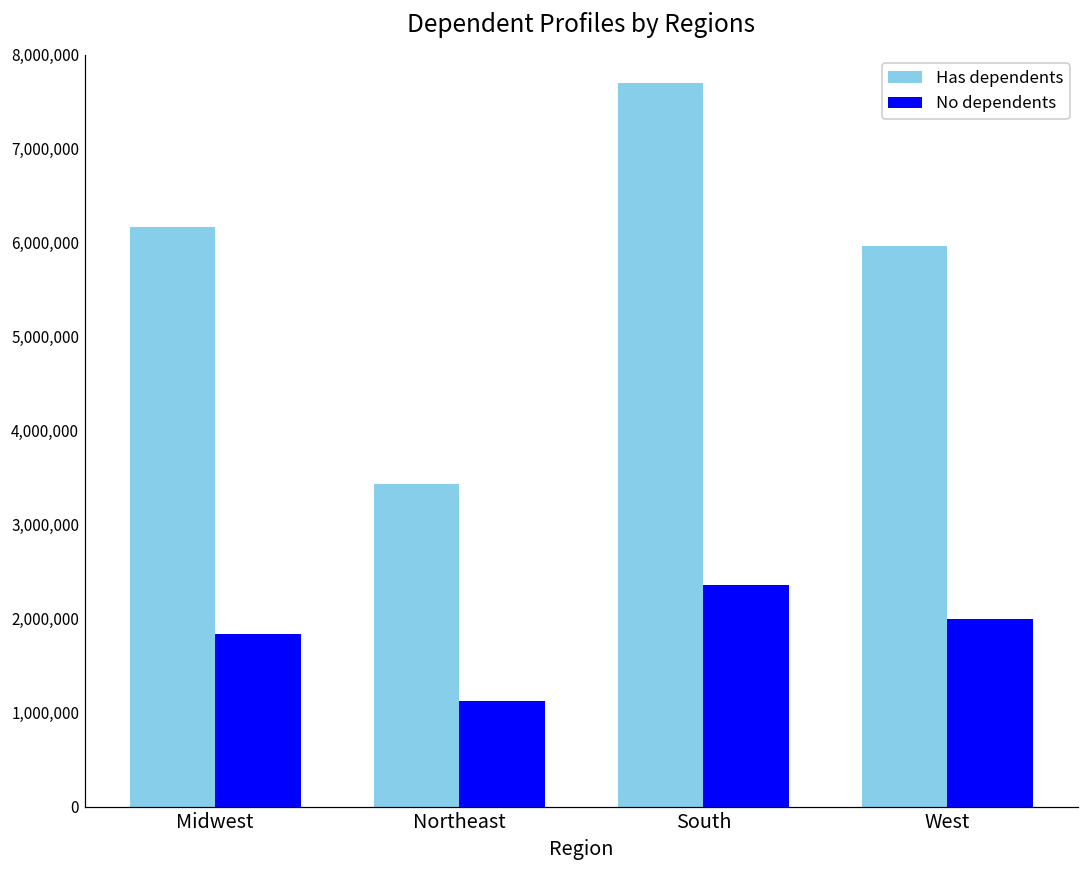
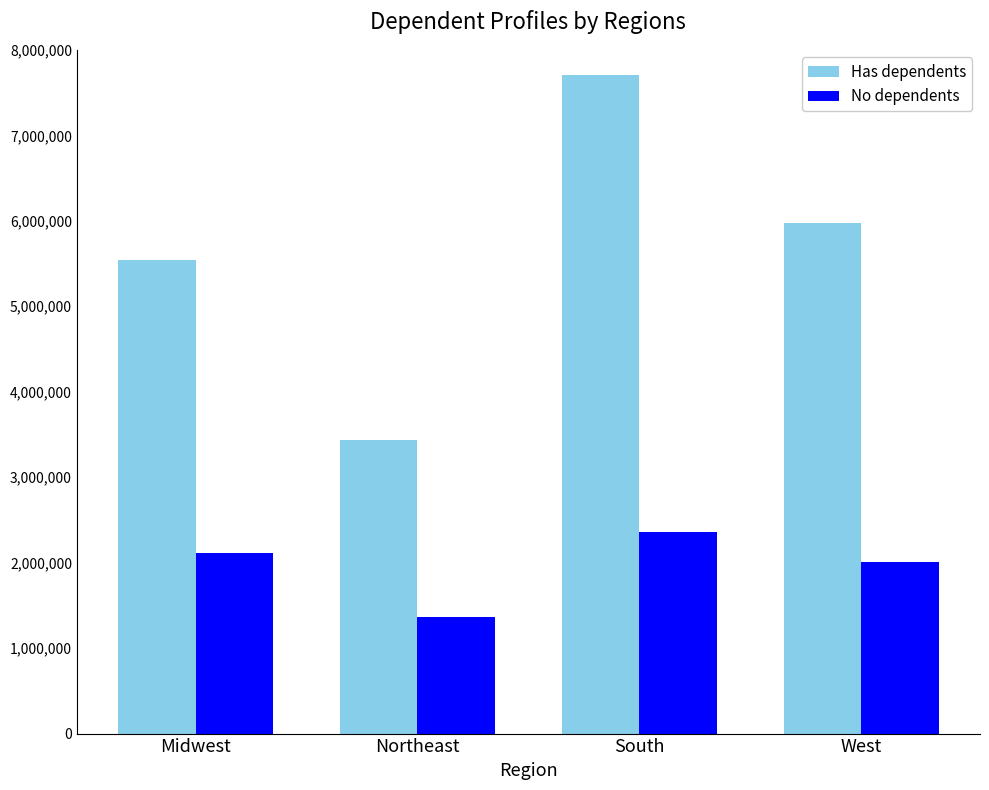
Has dependents, Midwest: 6,200,000 -> 5,500,000
No dependents, Midwest: 1,800,000 -> 2,100,000
No dependents, Northeast: 1,100,000 -> 1,400,000
